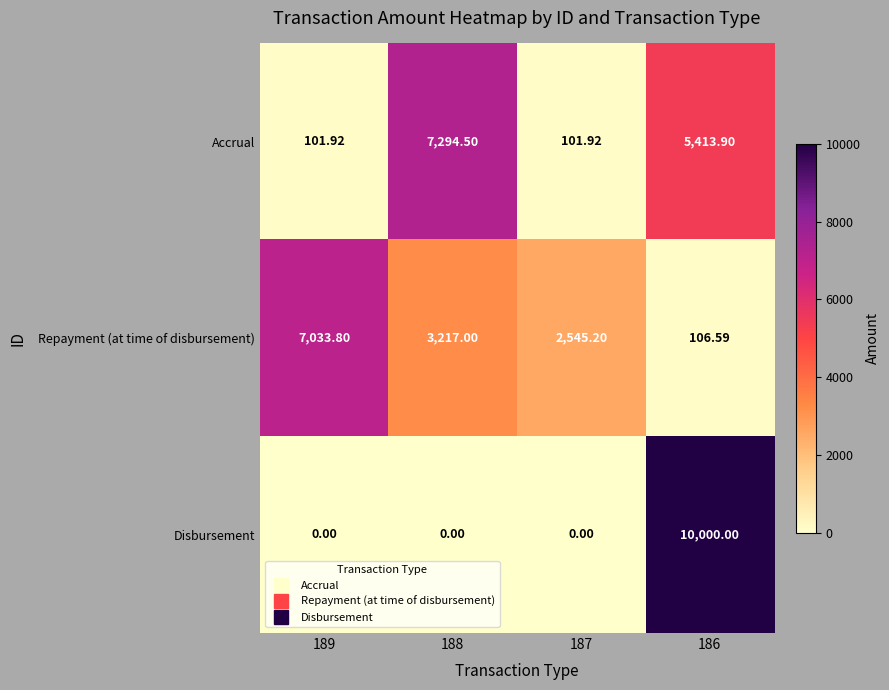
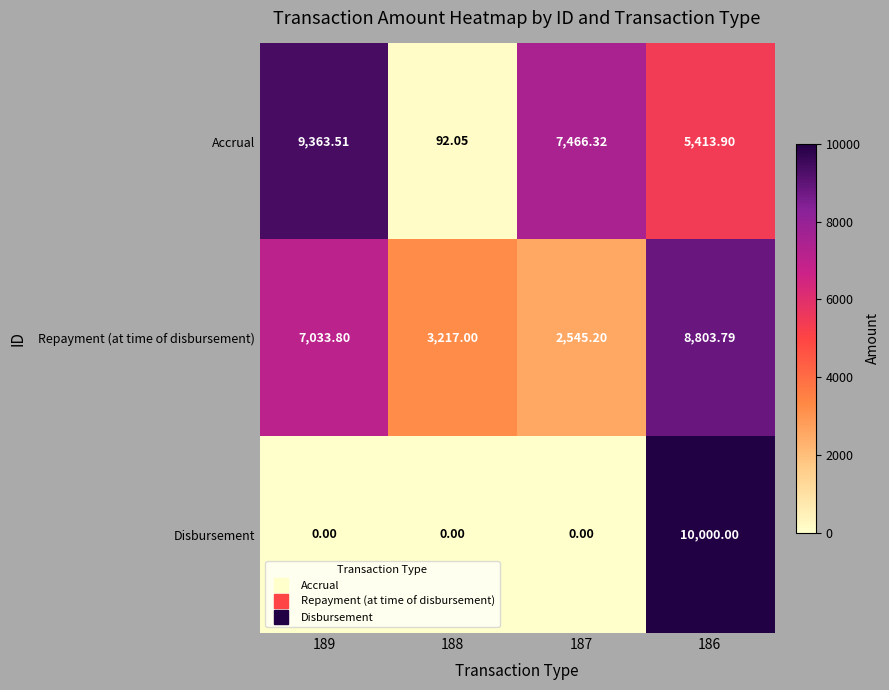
Accrual, 189: 101.92 -> 9,363.51
Accrual, 188: 7,294.50 -> 92.05
Accrual, 187: 101.92 -> 7,466.32
Repayment (at time of disbursement), 186: 106.59 -> 8,803.79
